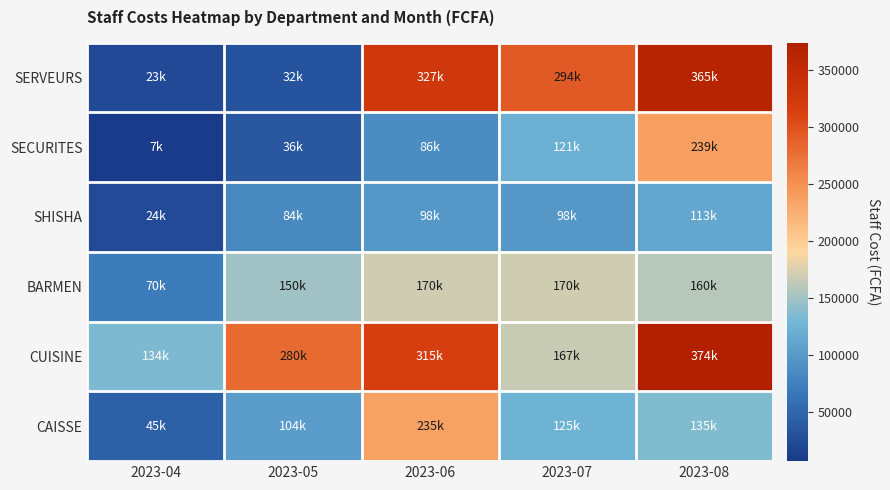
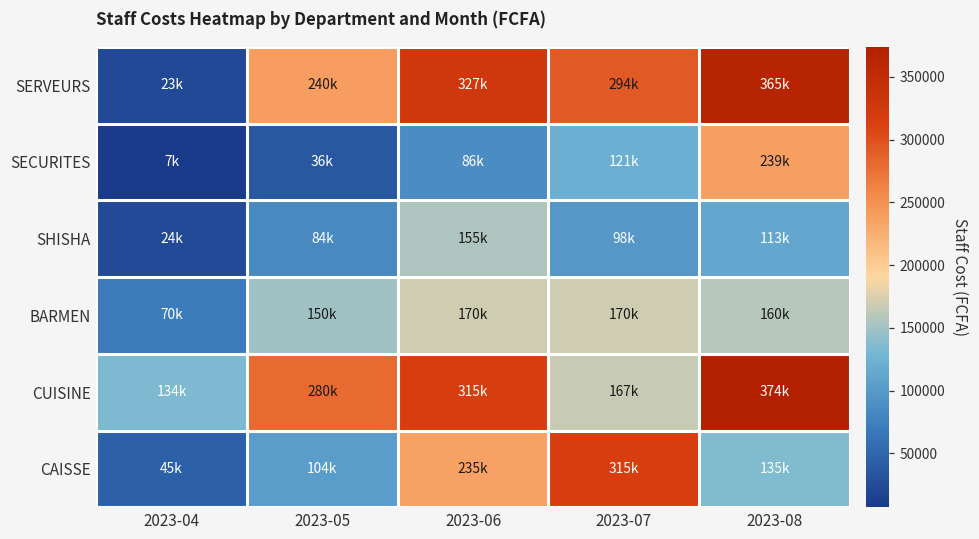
SERVEURS, 2023-05: 32k -> 240k
SHISHA, 2023-06: 98k -> 155k
CAISSE, 2023-07: 125k -> 315k
